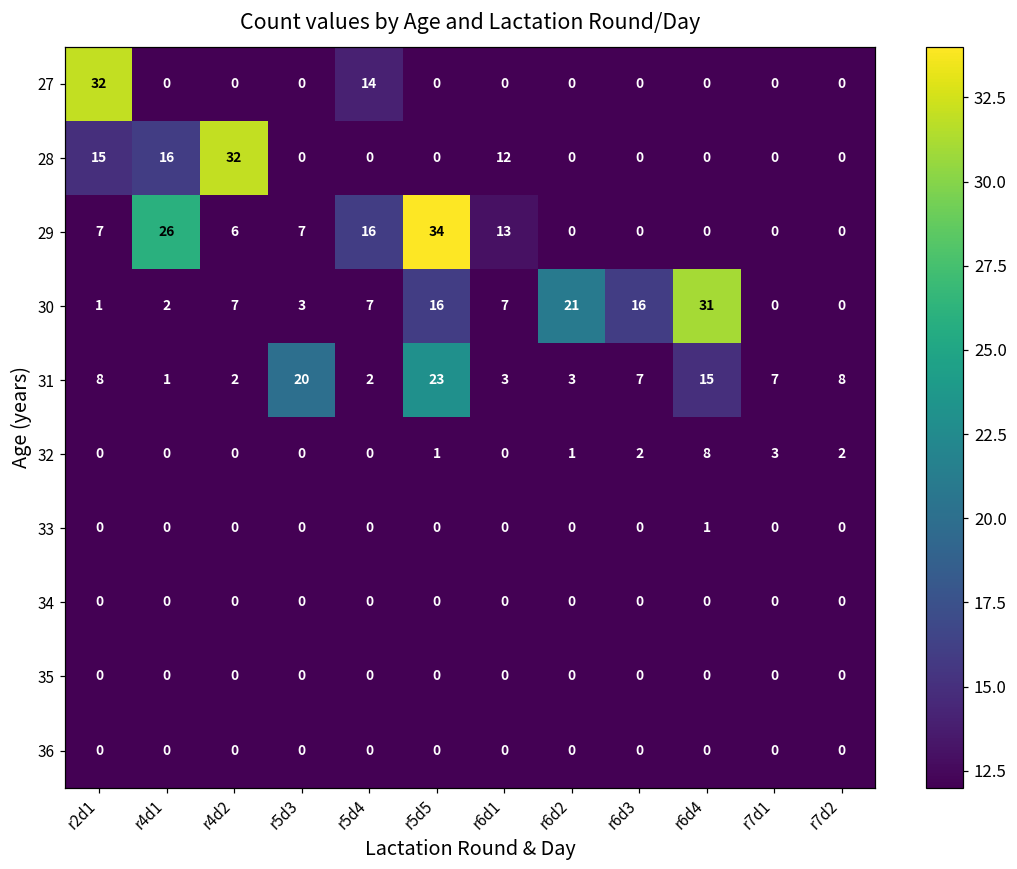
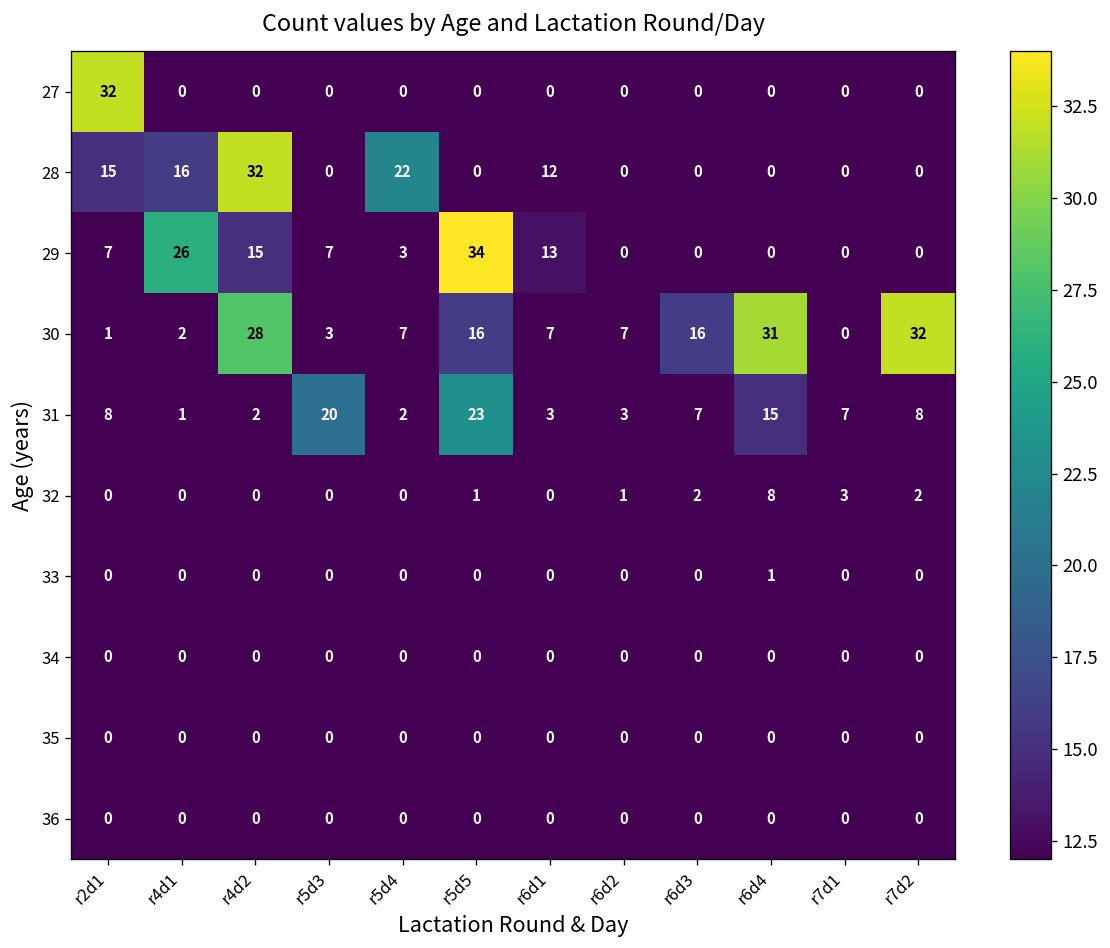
27, r5d4: 14 -> 0
28, r5d4: 0 -> 22
29, r4d2: 6 -> 15
29, r5d4: 16 -> 3
30, r4d2: 7 -> 28
30, r6d2: 21 -> 7
30, r7d2: 0 -> 32
